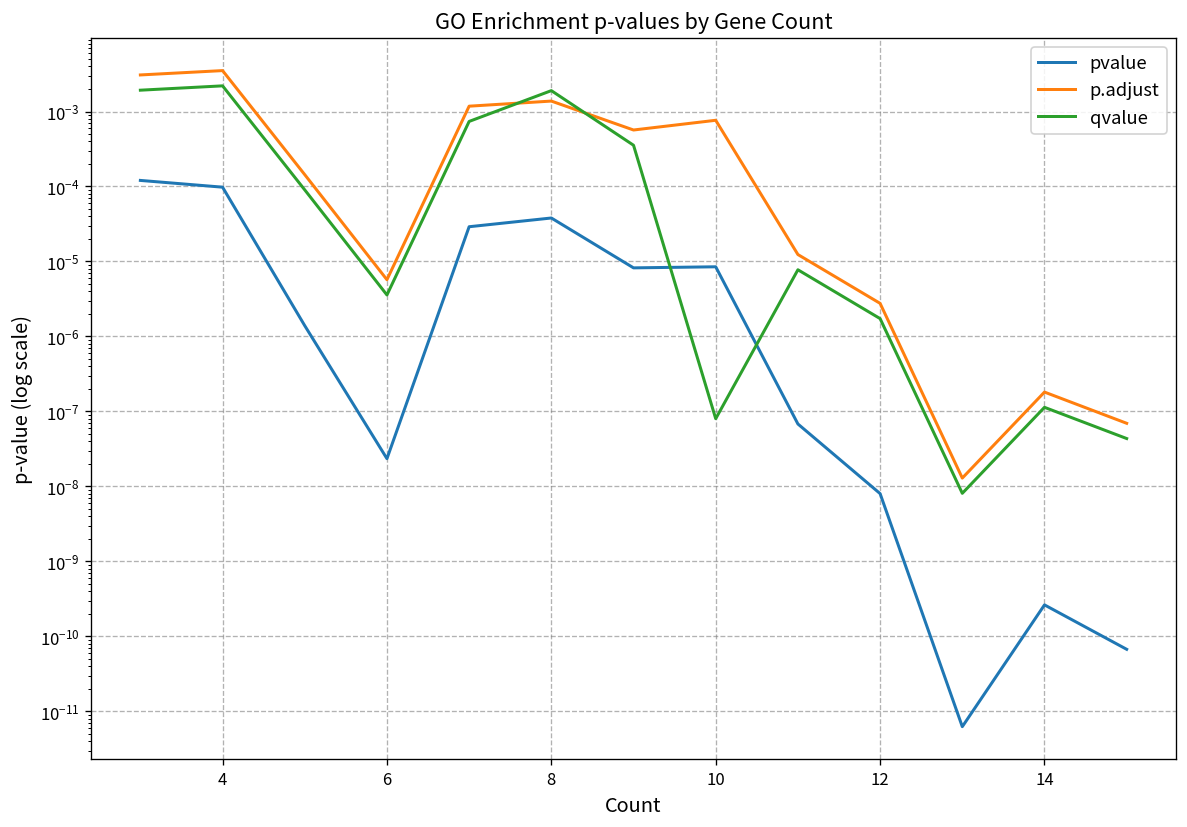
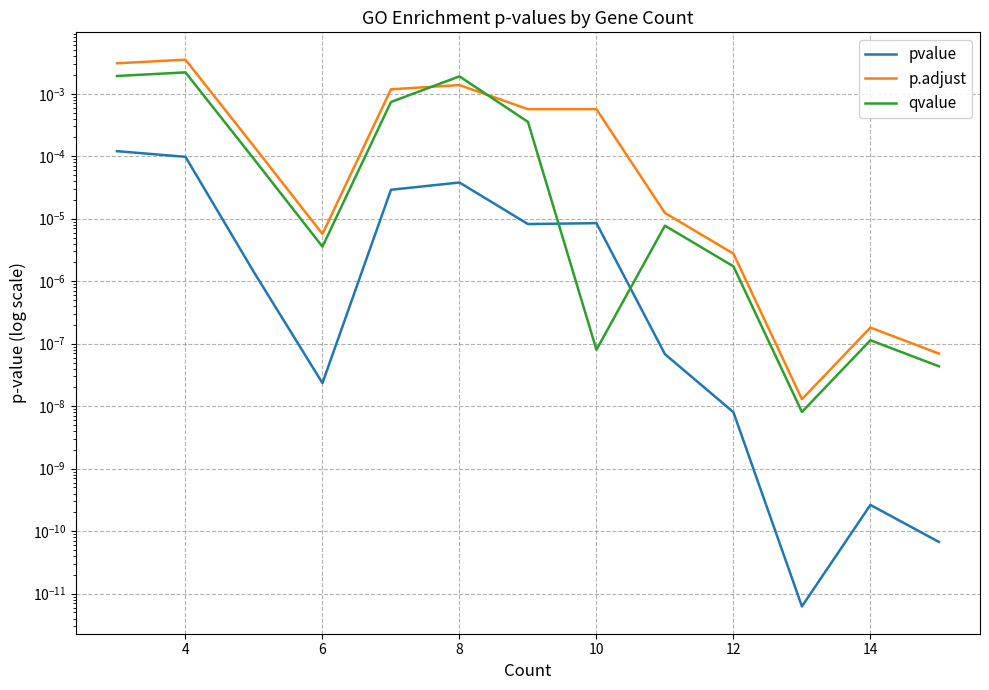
p.adjust, 10: 0.0008 -> 0.0006
